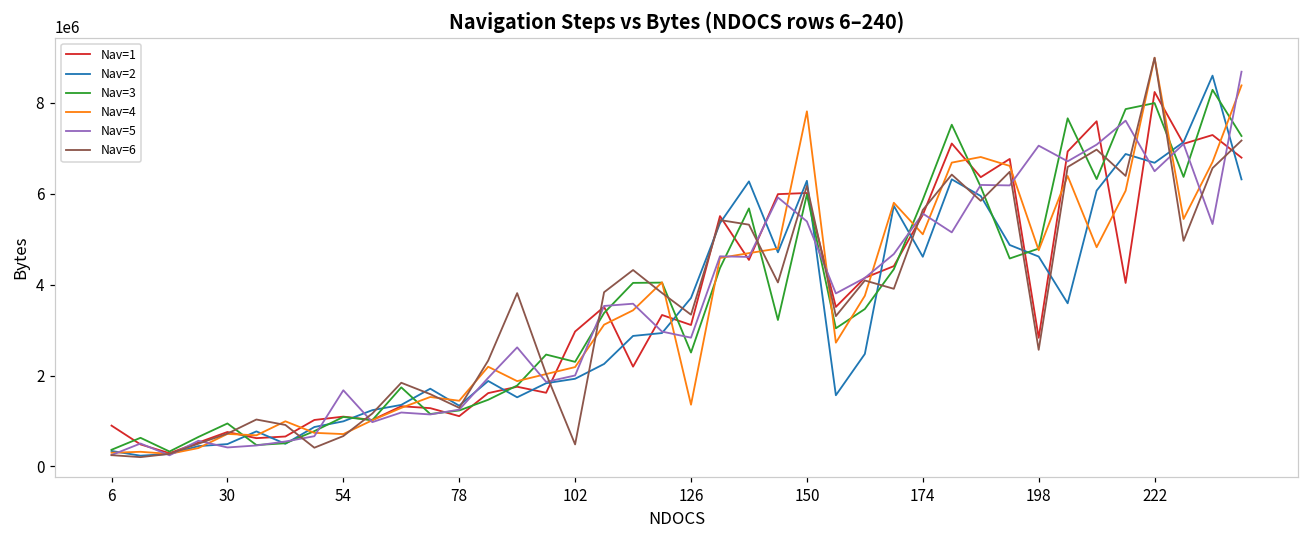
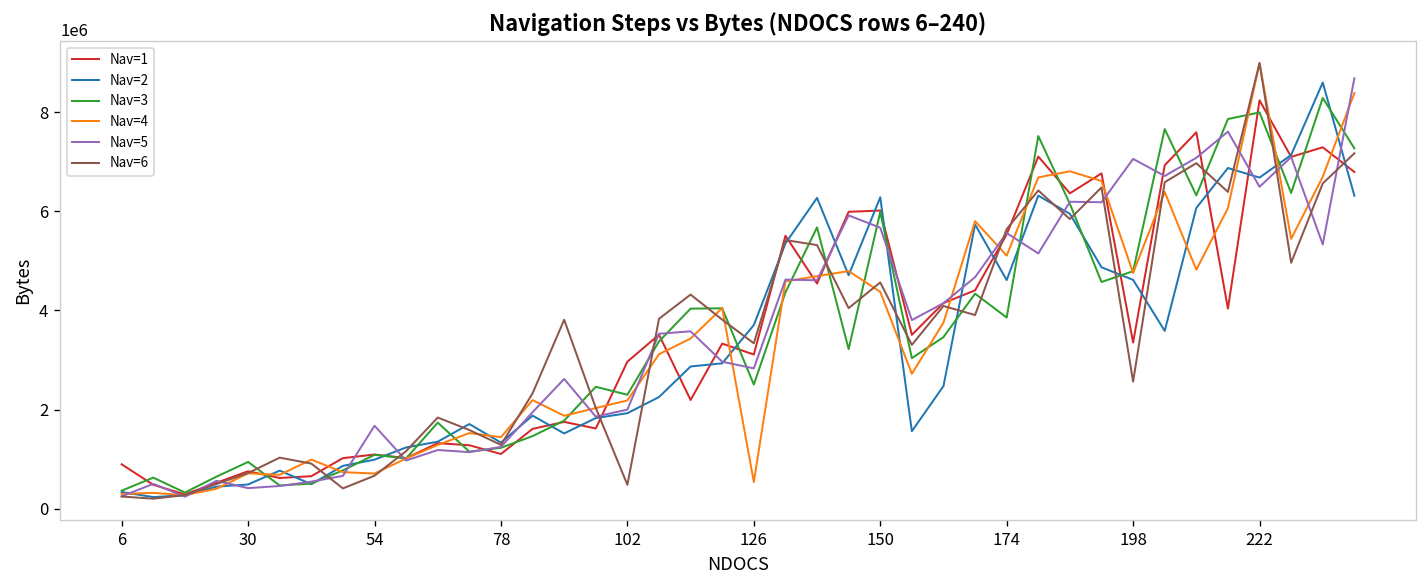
Nav=4, 126: 1400000 -> 500000
Nav=4, 150: 7800000 -> 4400000
Nav=5, 150: 5400000 -> 5700000
Nav=6, 150: 6200000 -> 4600000
Nav=3, 174: 5900000 -> 3900000
Nav=1, 198: 2800000 -> 3400000
